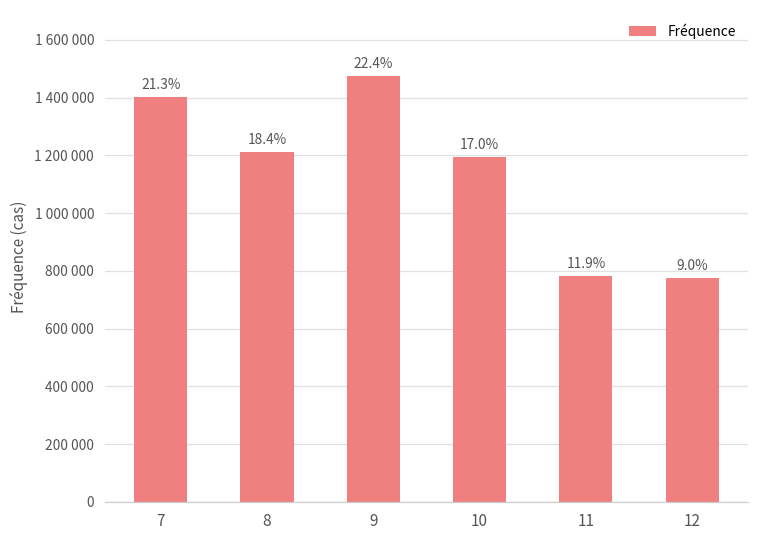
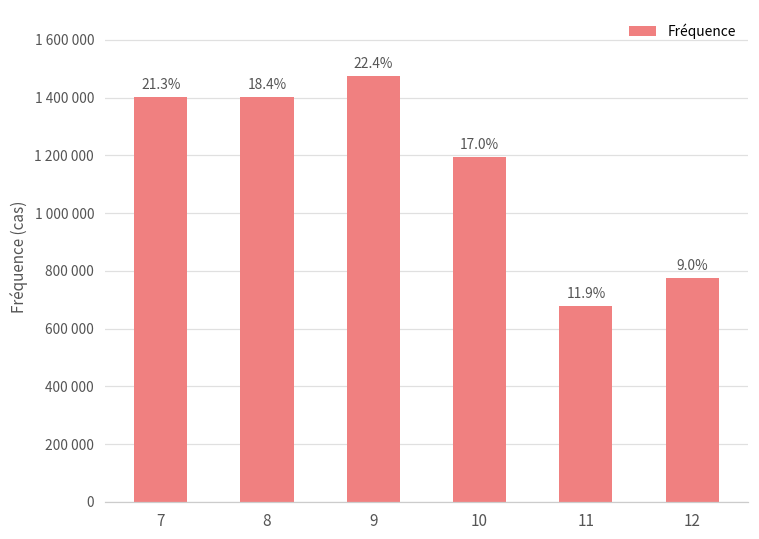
8: 1210000 -> 1400000
11: 780000 -> 680000
